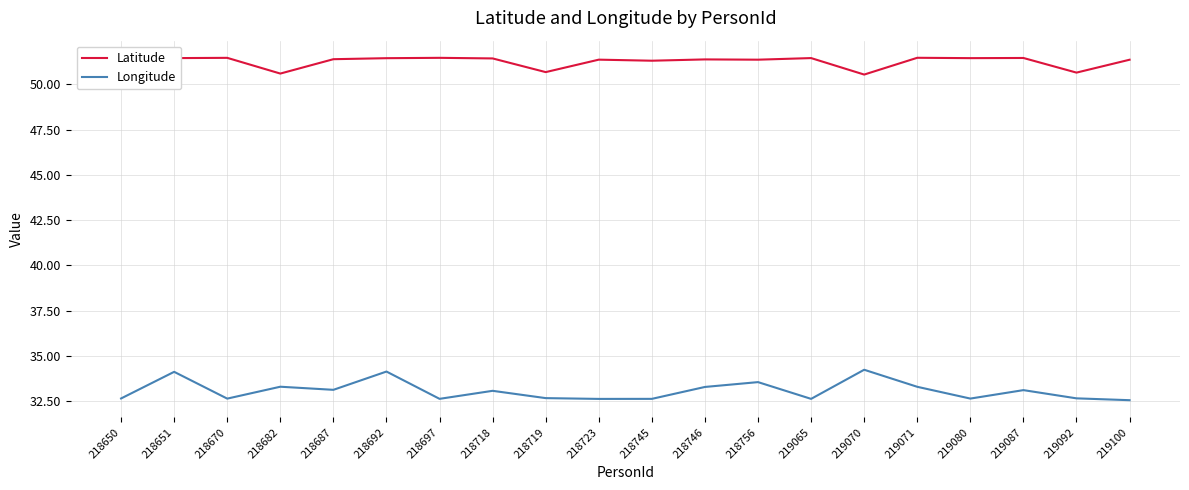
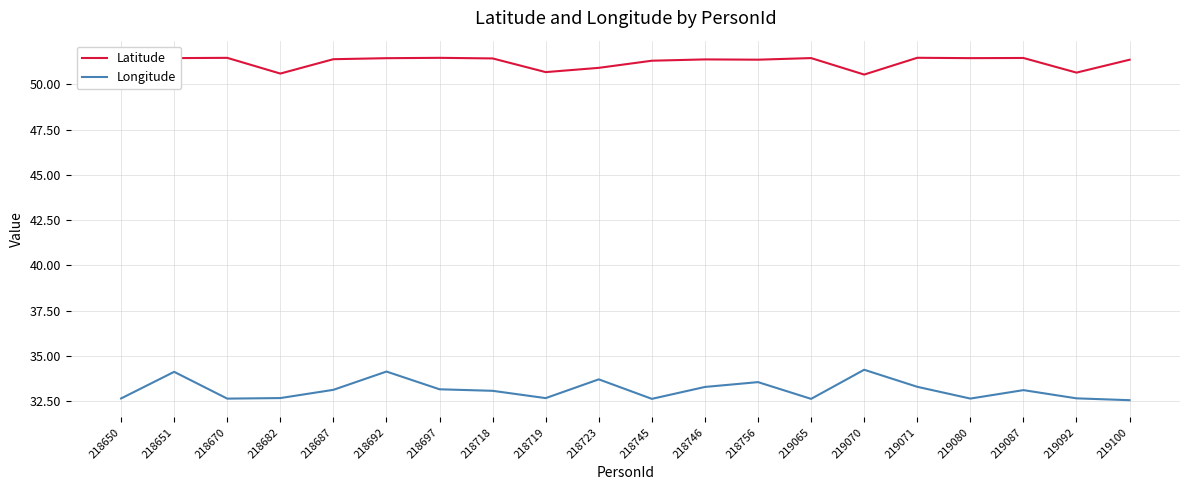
Longitude, 218682: 33.3 -> 32.7
Longitude, 218697: 32.6 -> 33.2
Latitude, 218723: 51.4 -> 50.9
Longitude, 218723: 32.6 -> 33.7
